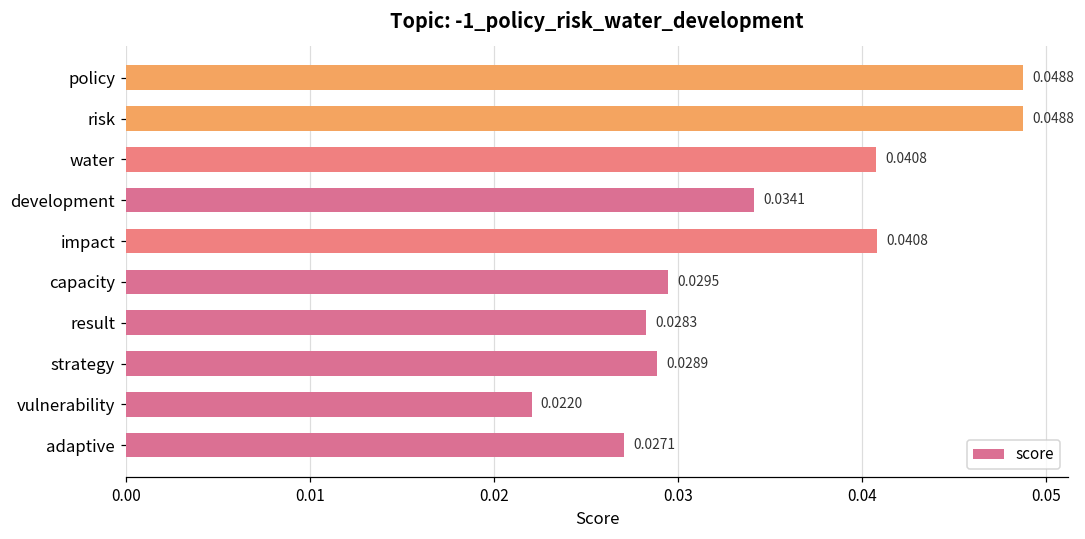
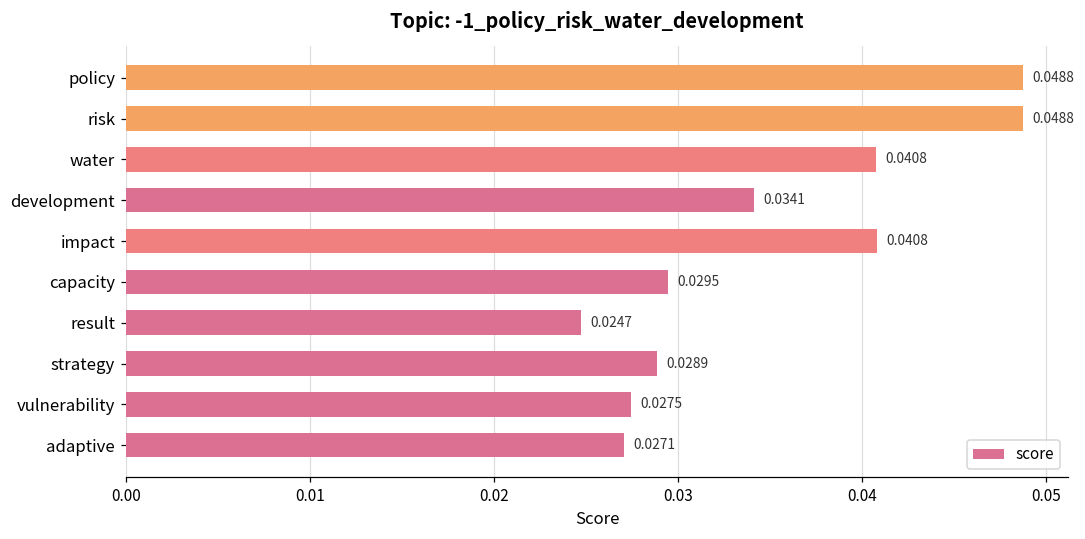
result: 0.0283 -> 0.0247
vulnerability: 0.0220 -> 0.0275
